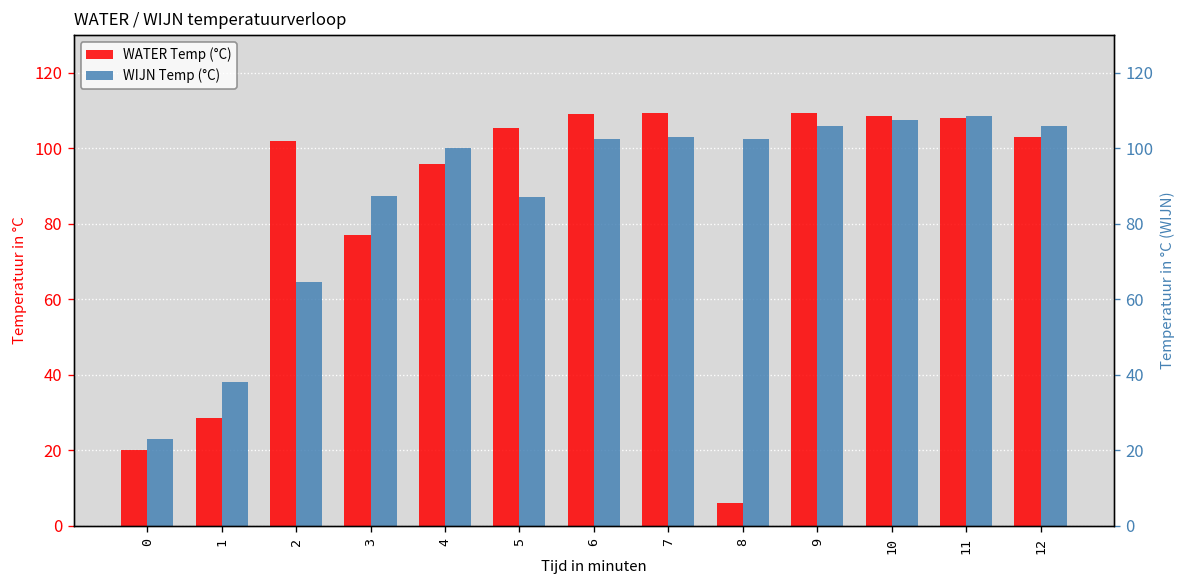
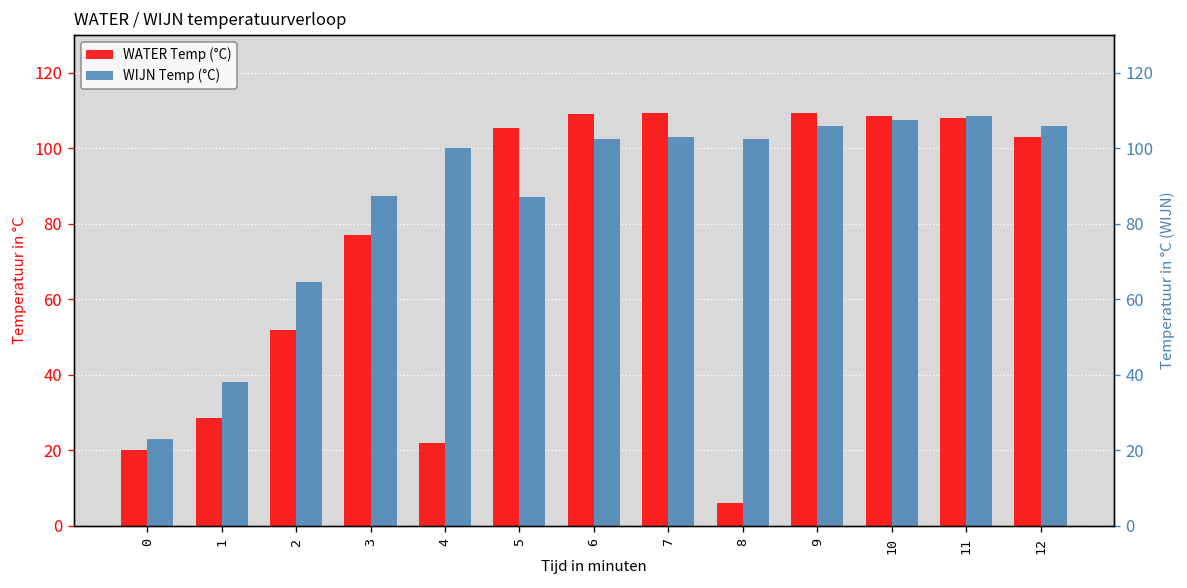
WATER Temp (°C), 2: 102 -> 52
WATER Temp (°C), 4: 96 -> 22
